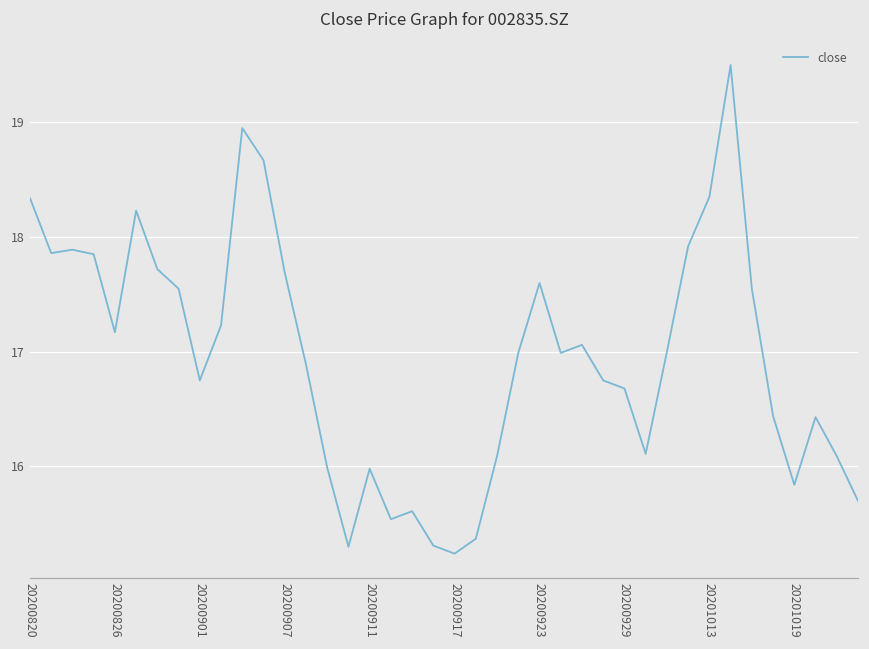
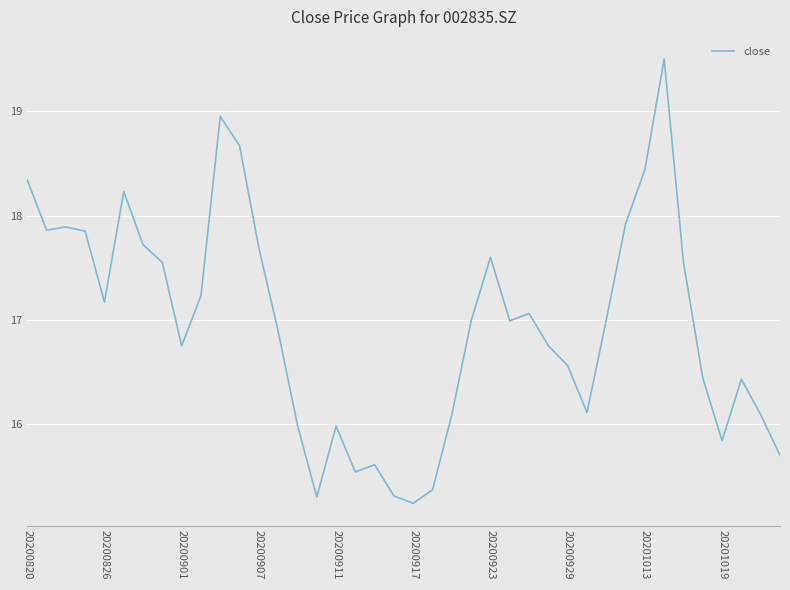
20200929: 16.68 -> 16.56
20201013: 18.35 -> 18.44
